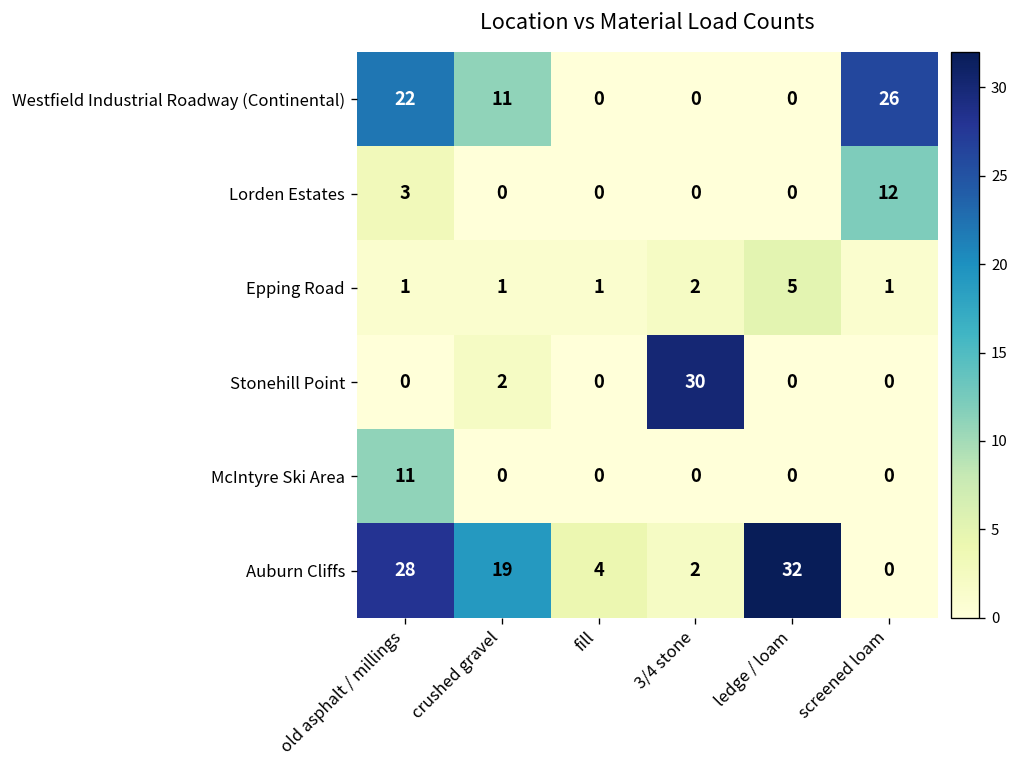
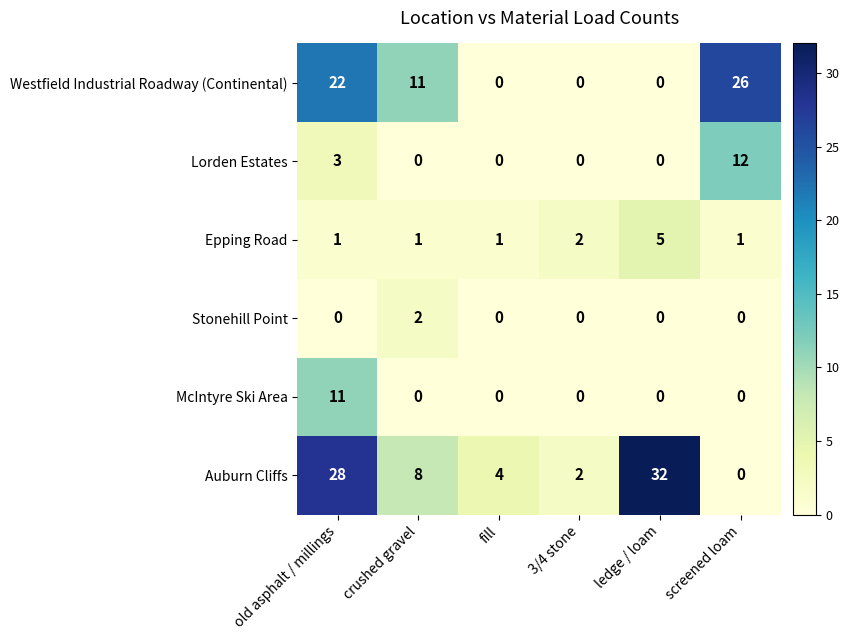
Stonehill Point, 3/4 stone: 30 -> 0
Auburn Cliffs, crushed gravel: 19 -> 8
